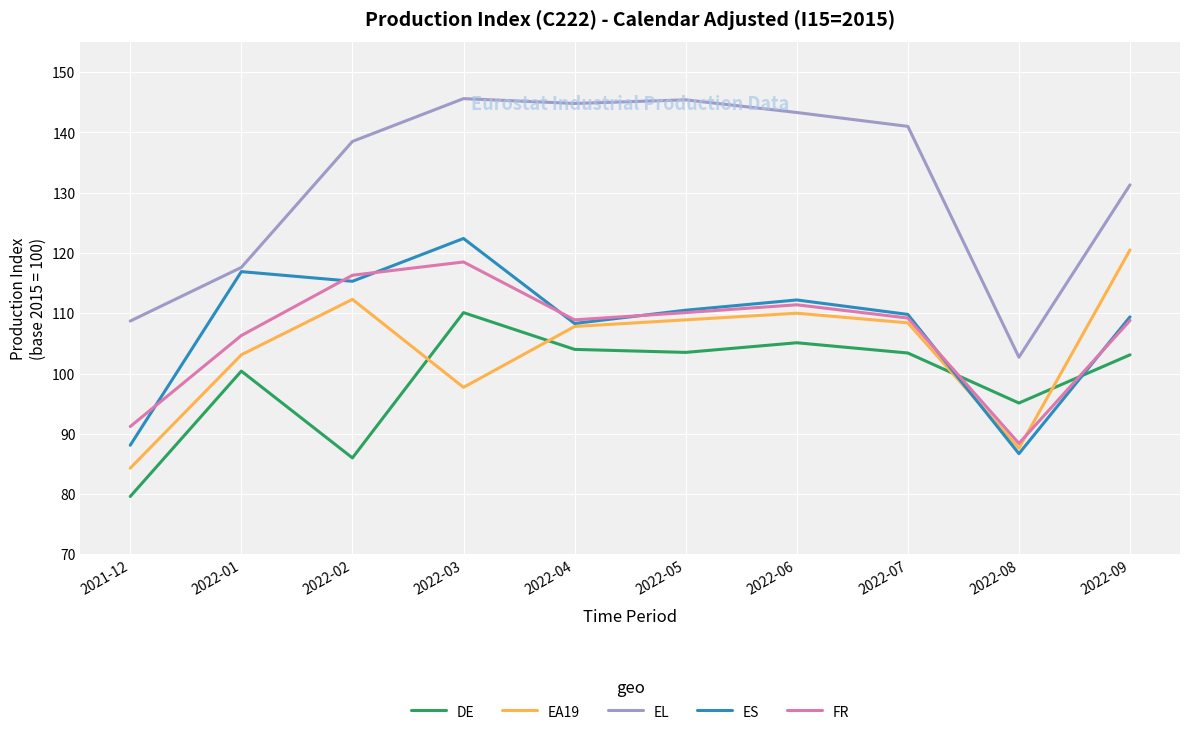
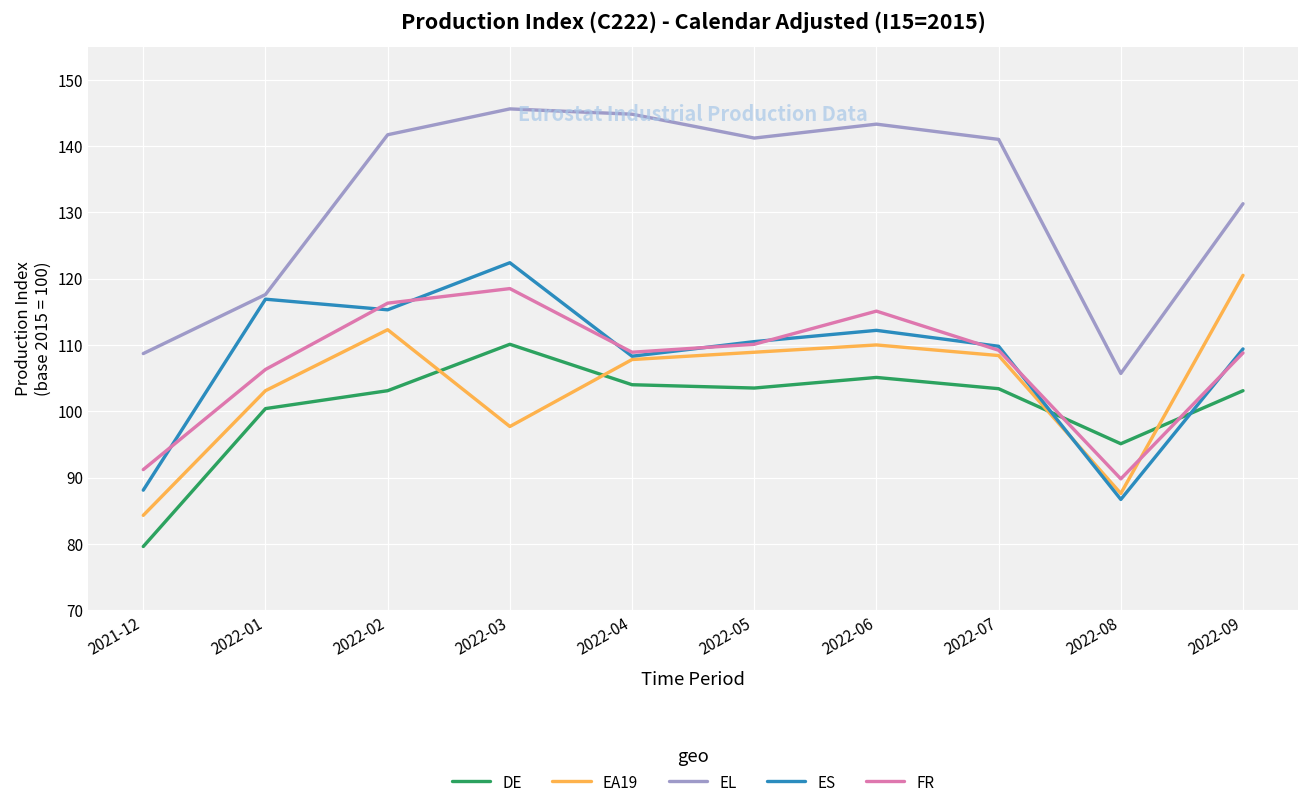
DE, 2022-02: 86 -> 103
EL, 2022-02: 139 -> 142
EL, 2022-05: 145 -> 141
FR, 2022-06: 111 -> 115
EL, 2022-08: 103 -> 106
FR, 2022-08: 88 -> 90
